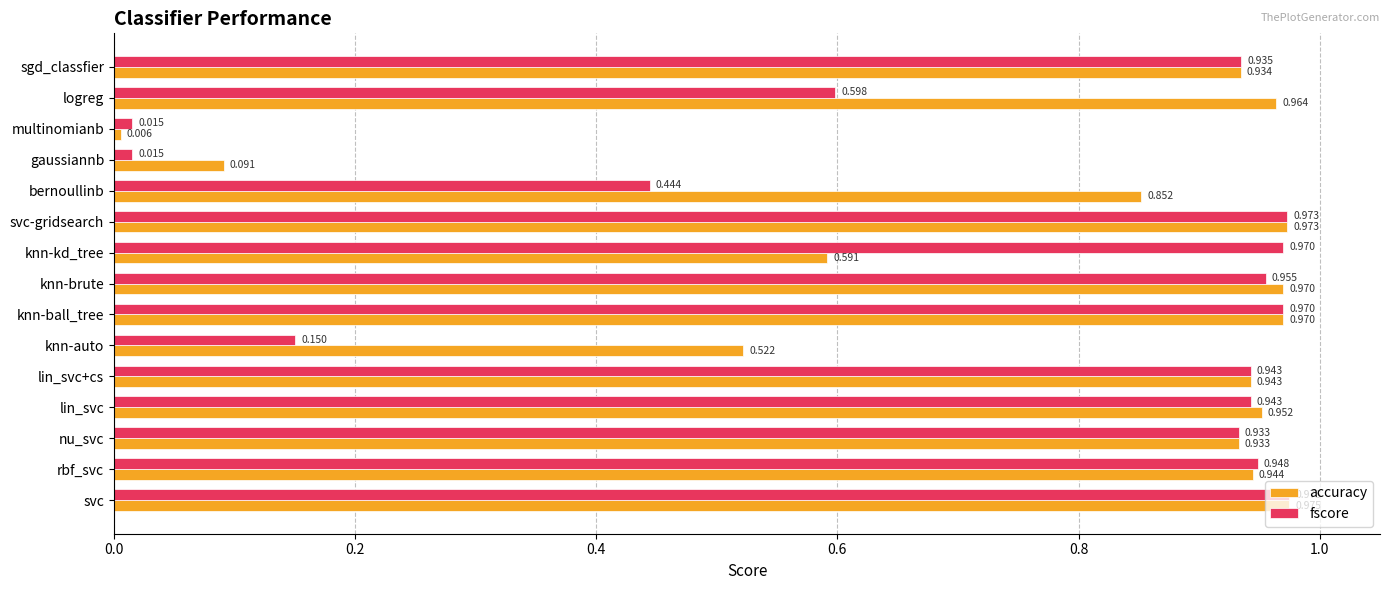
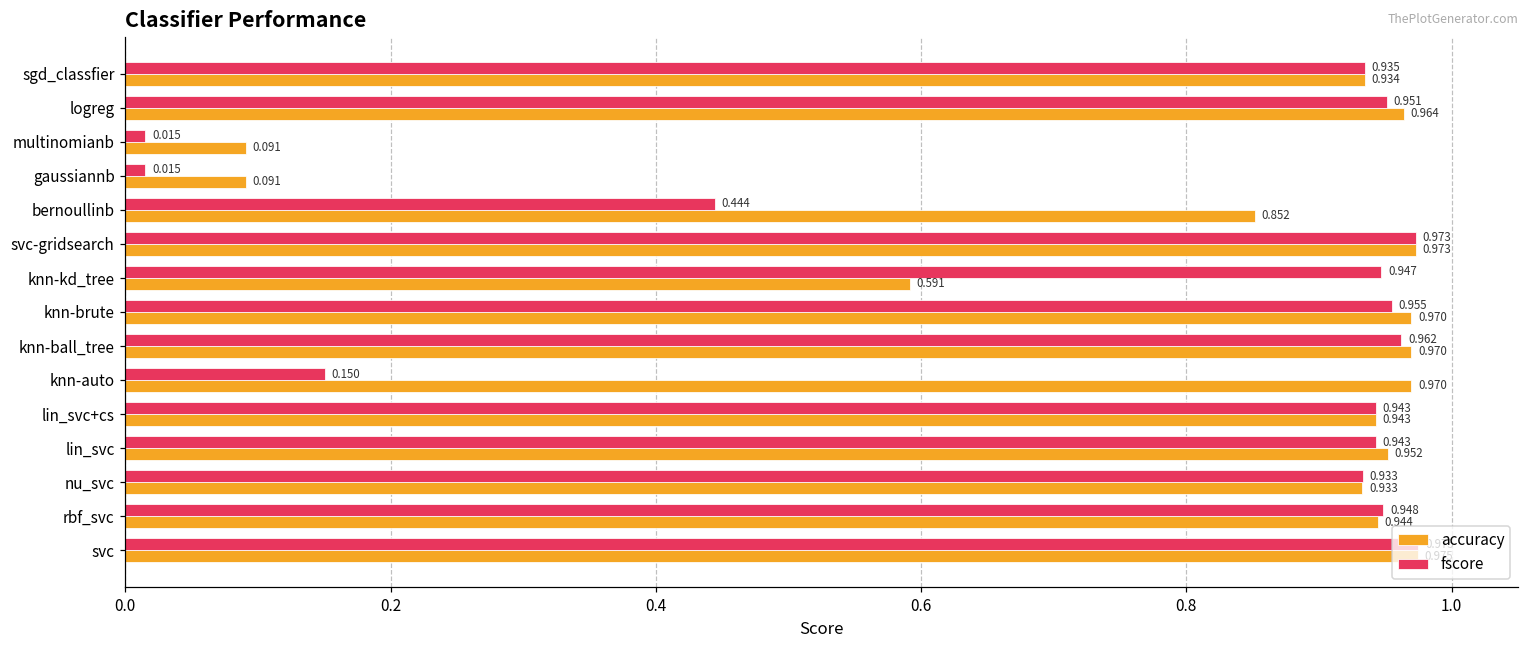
fscore, logreg: 0.598 -> 0.951
accuracy, multinomianb: 0.006 -> 0.091
fscore, knn-kd_tree: 0.970 -> 0.947
fscore, knn-ball_tree: 0.970 -> 0.962
accuracy, knn-auto: 0.522 -> 0.970
